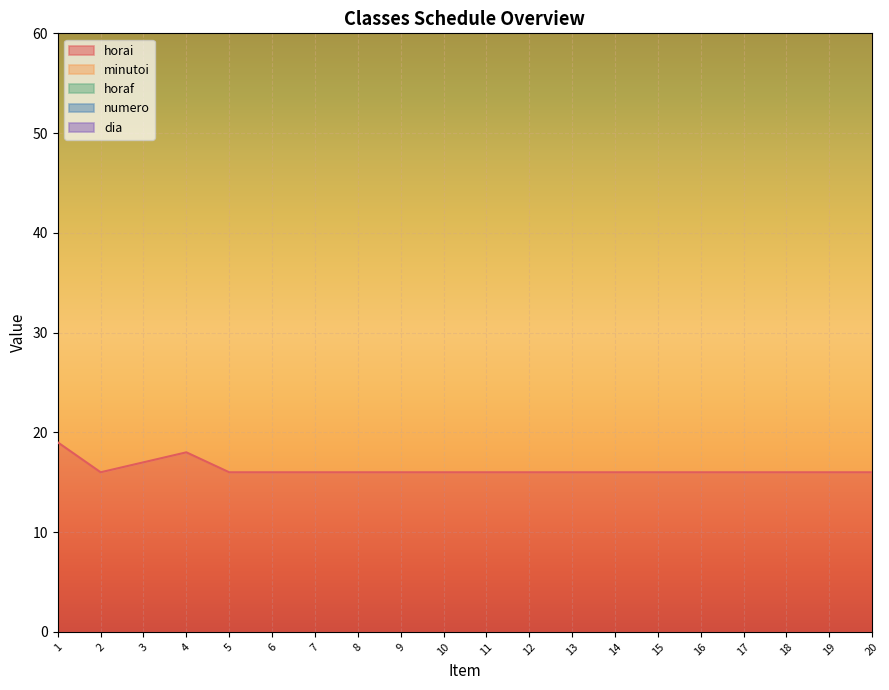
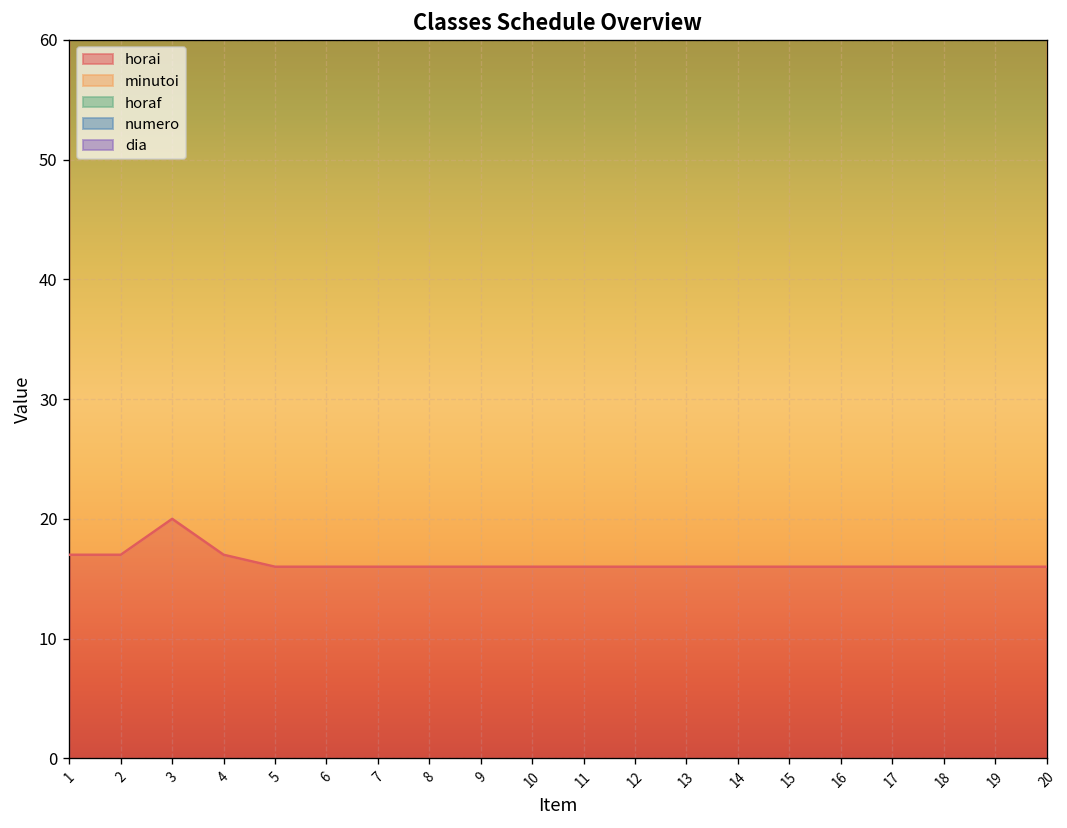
horai, 1: 19 -> 17
horai, 2: 16 -> 17
horai, 3: 17 -> 20
horai, 4: 18 -> 17
